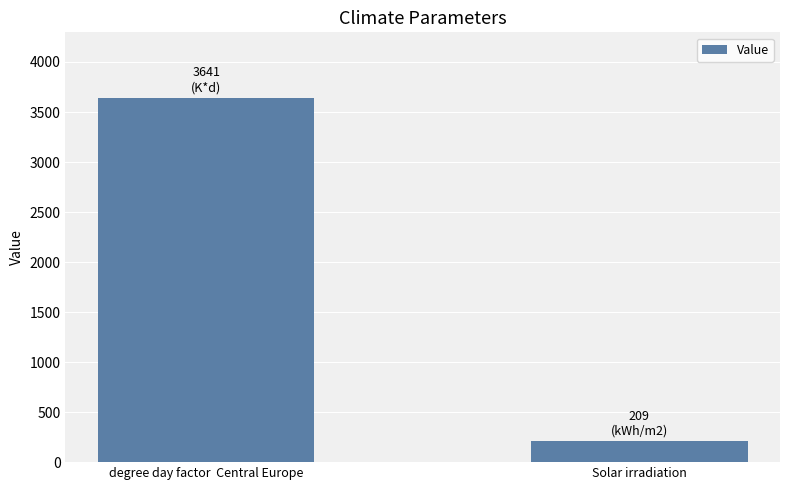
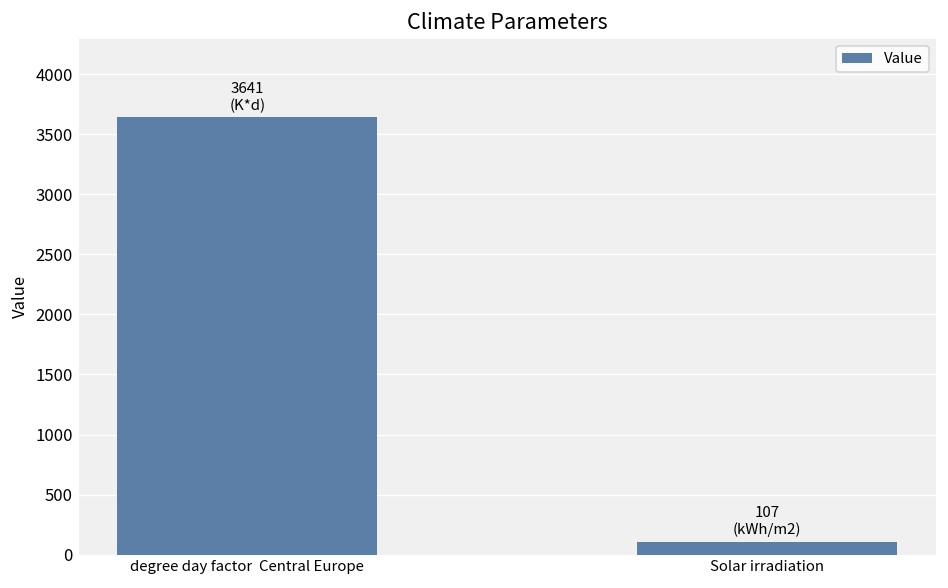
Solar irradiation: 209 -> 107
